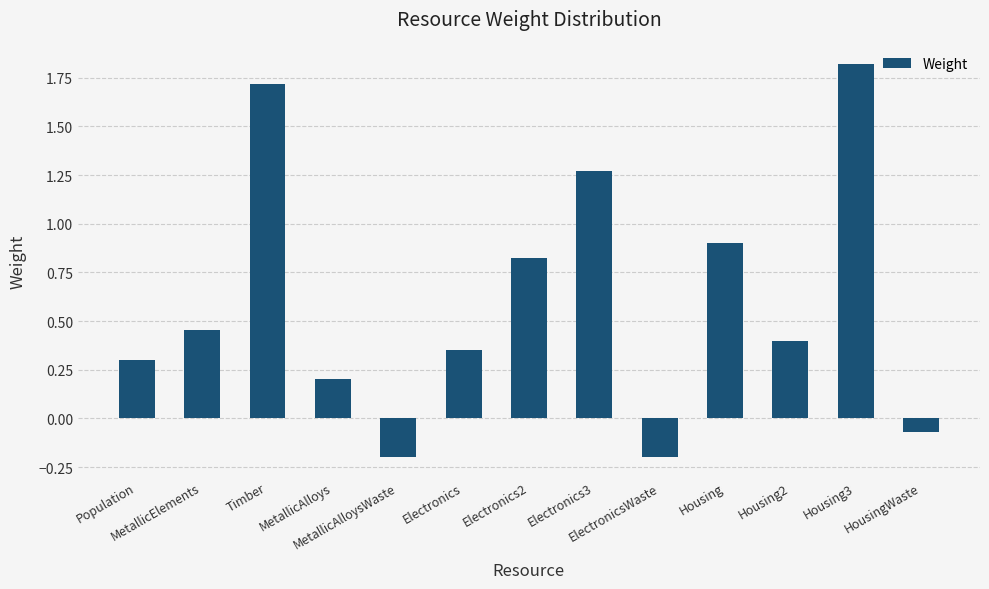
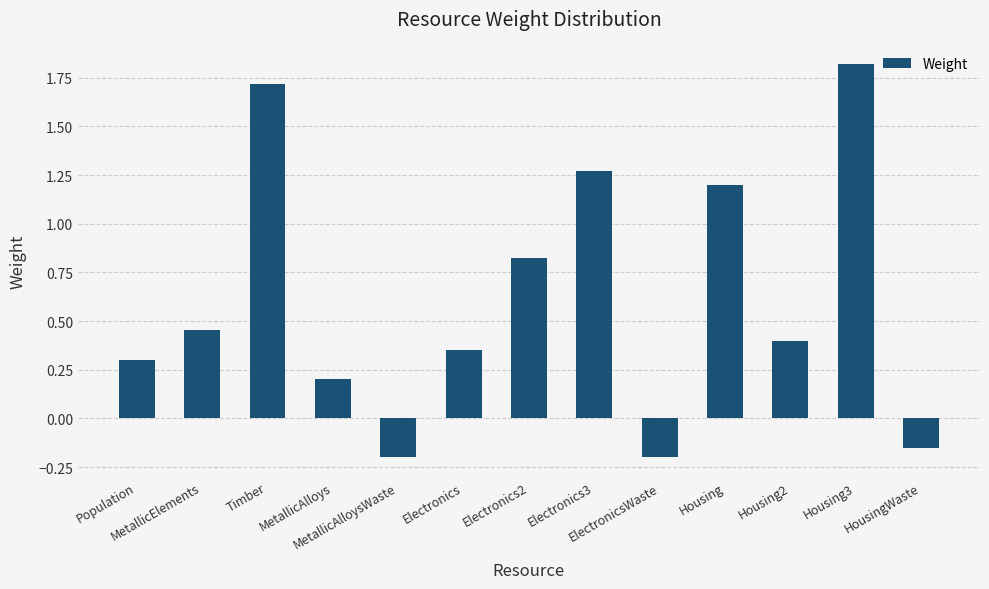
Housing: 0.9 -> 1.2
HousingWaste: -0.07 -> -0.15
